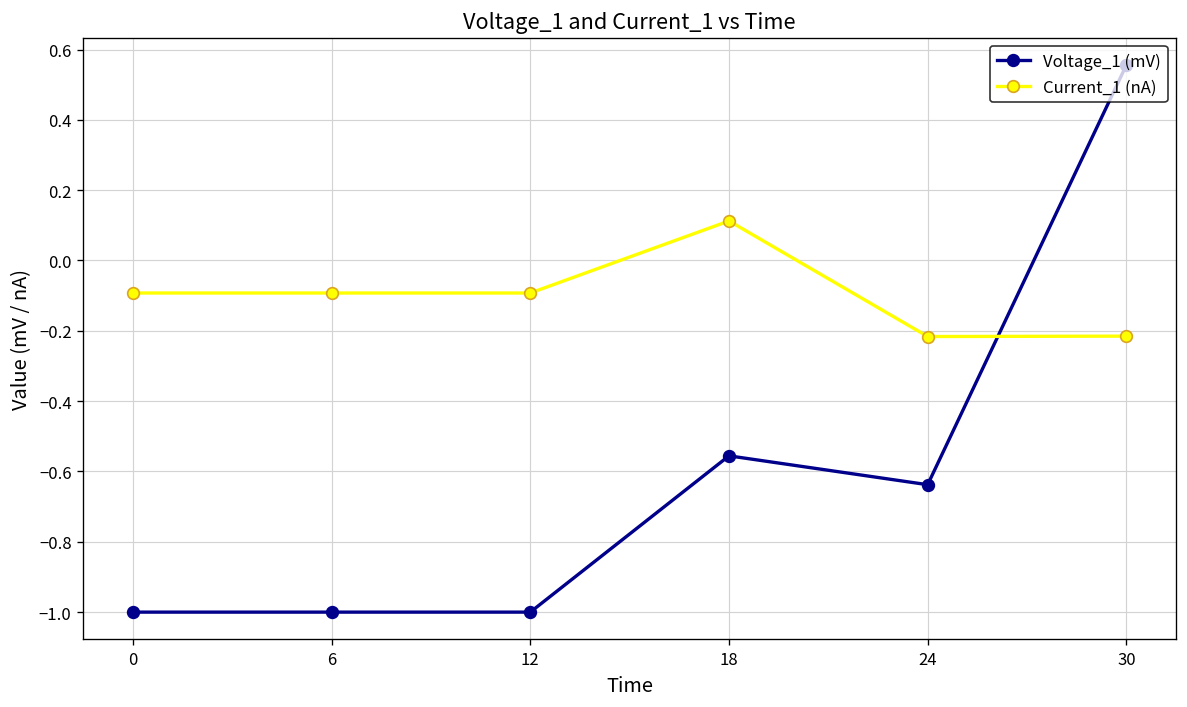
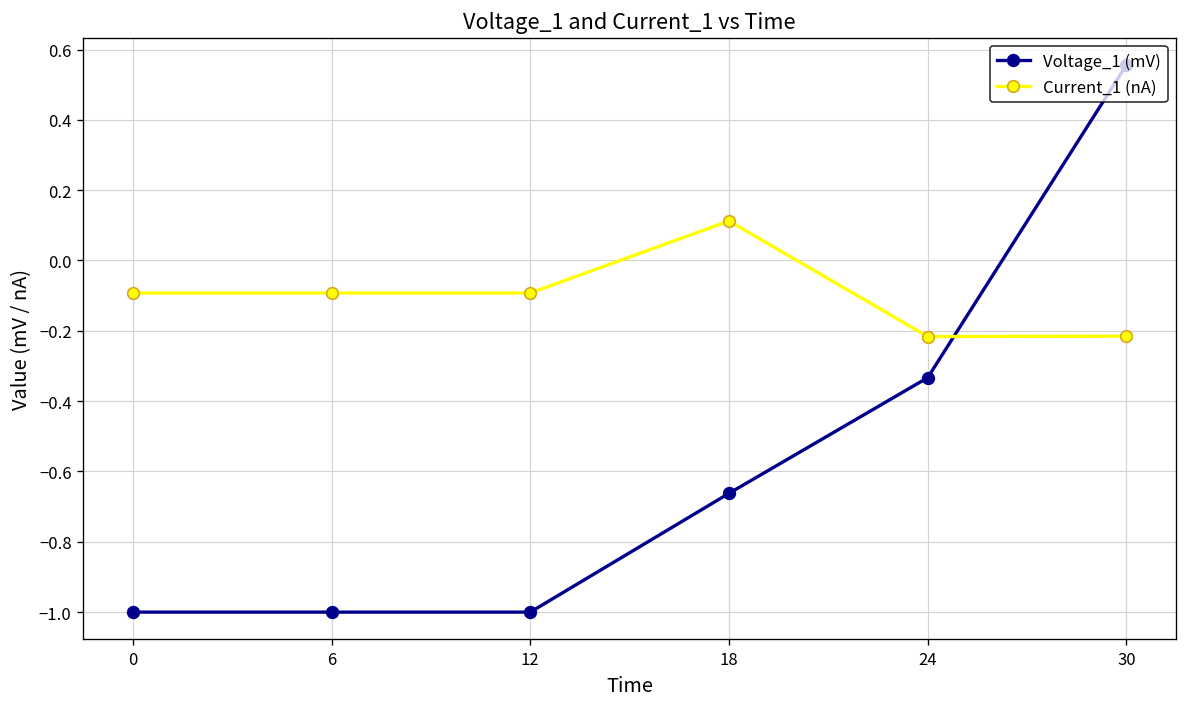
Voltage_1 (mV), 18: -0.56 -> -0.66
Voltage_1 (mV), 24: -0.64 -> -0.33
